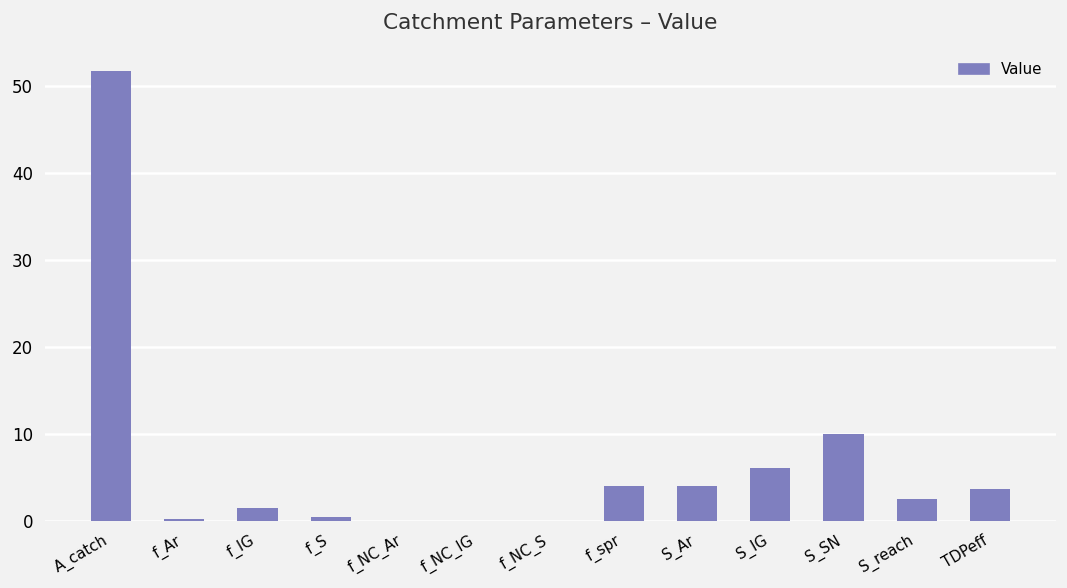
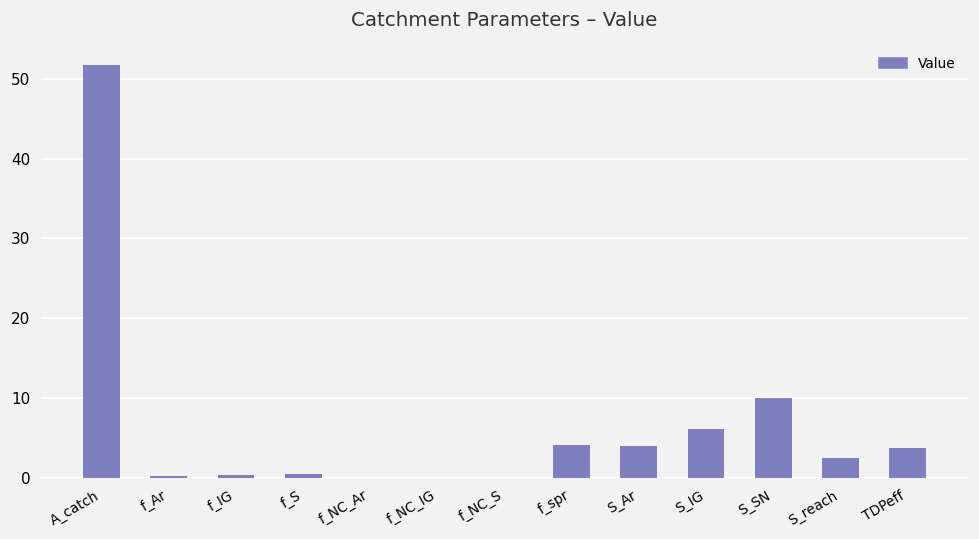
f_IG: 2 -> 0
